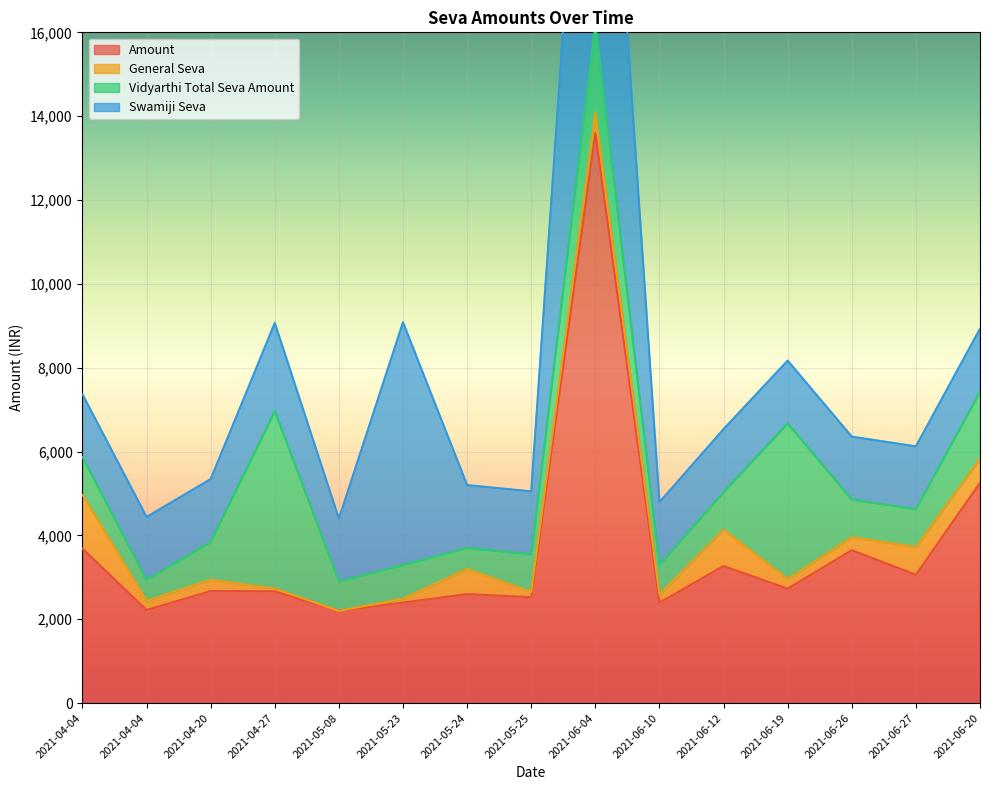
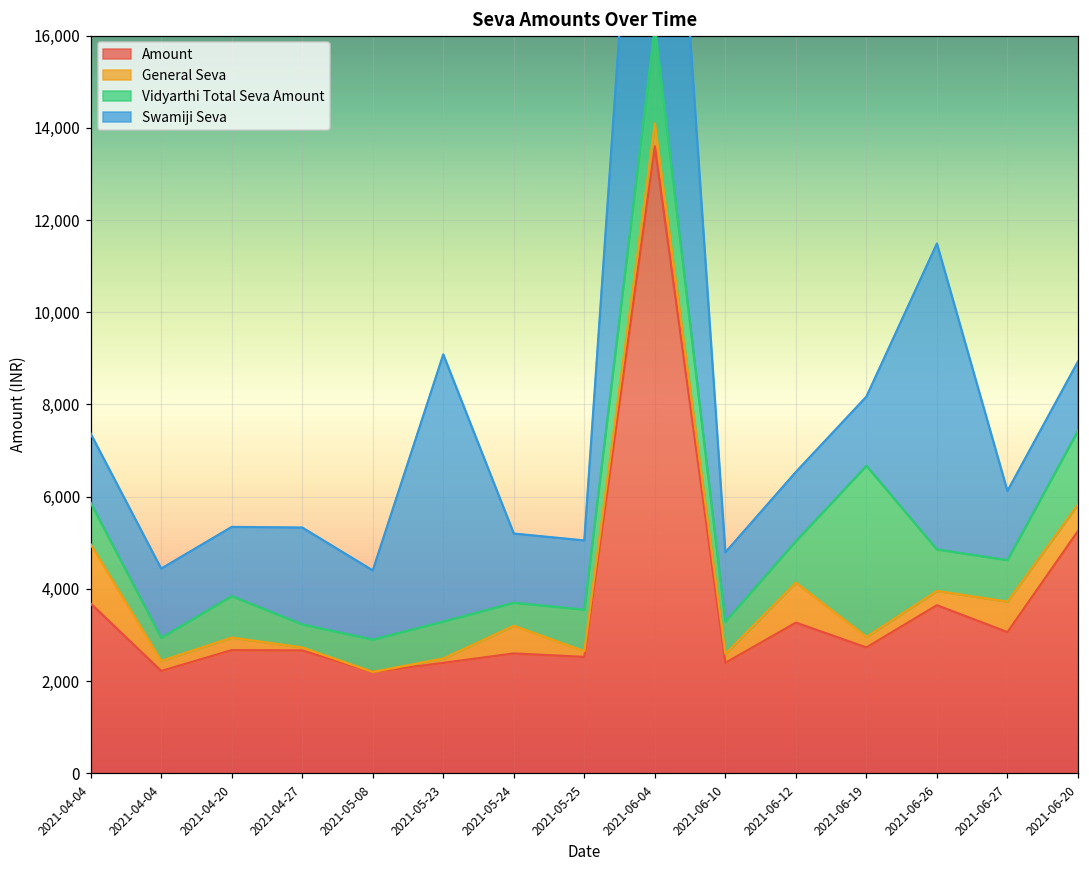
Vidyarthi Total Seva Amount, 2021-04-27: 4,200 -> 500
Swamiji Seva, 2021-06-26: 1,500 -> 6,600
